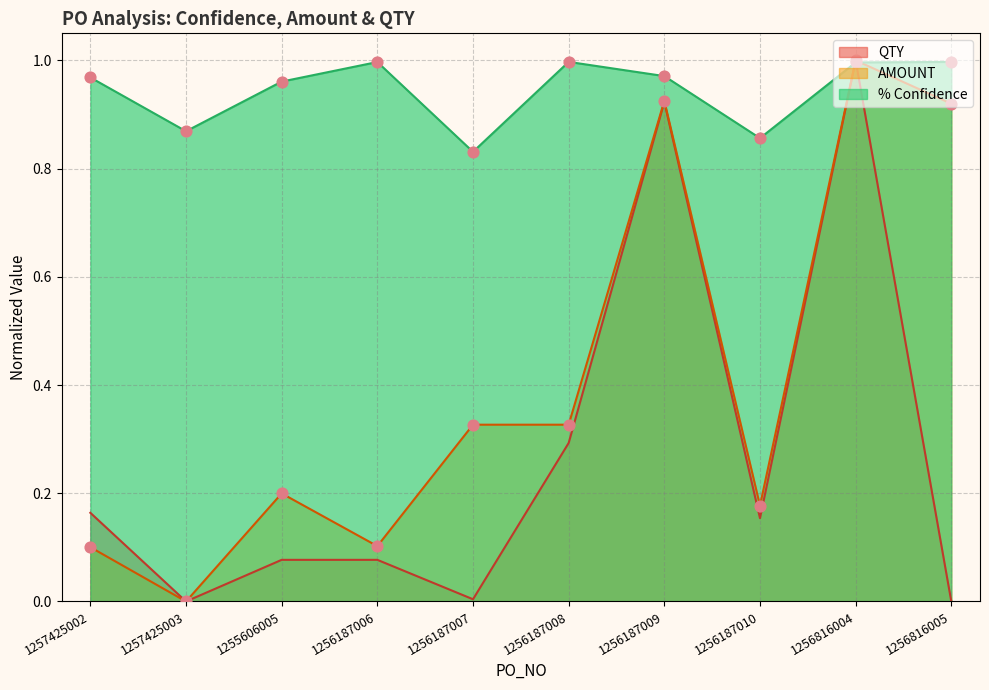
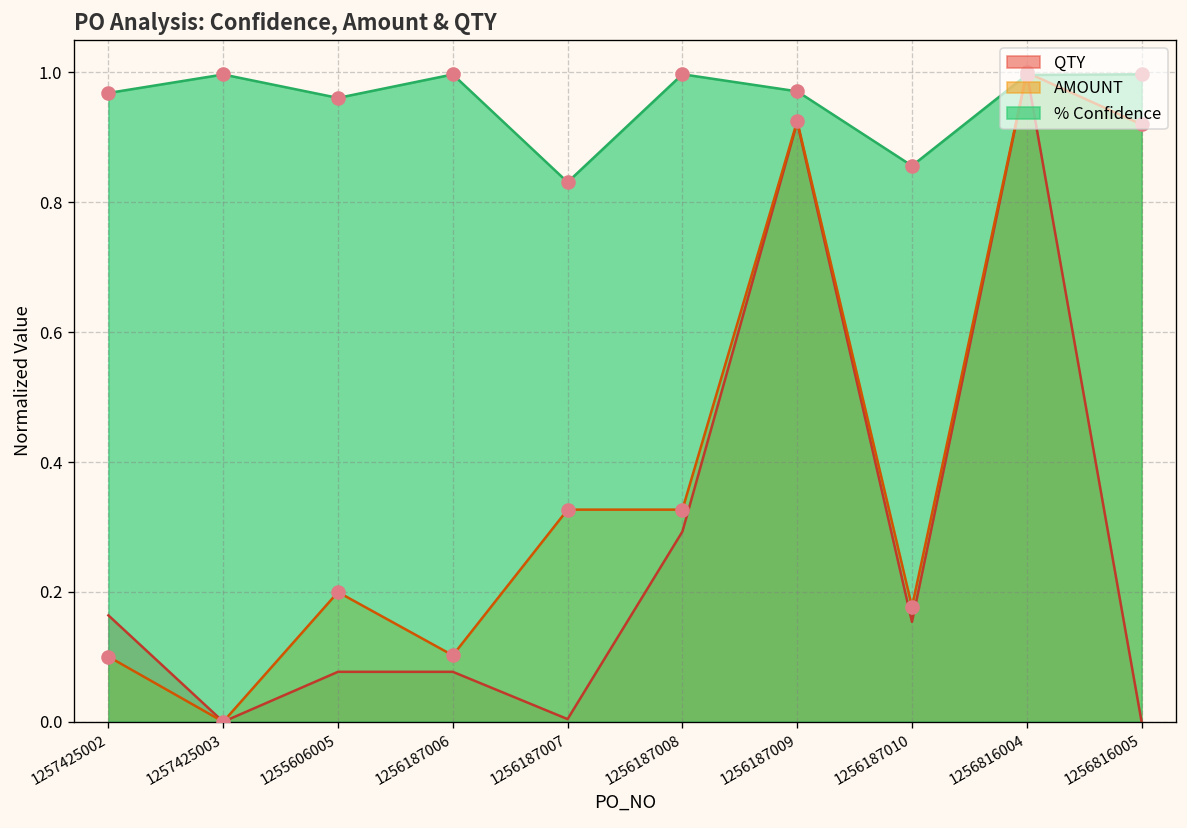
% Confidence, 1257425003: 0.87 -> 1.00
